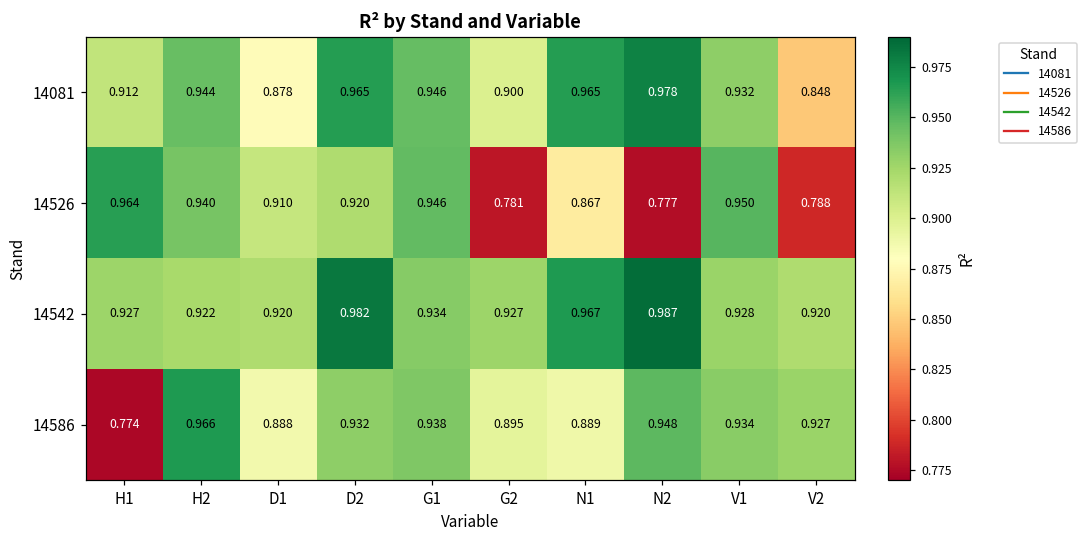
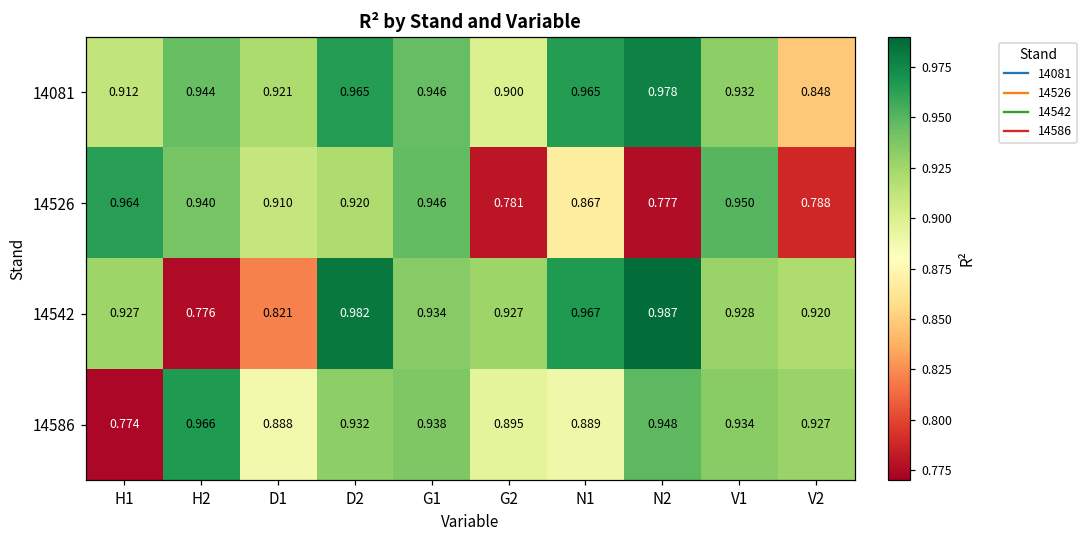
14081, D1: 0.878 -> 0.921
14542, H2: 0.922 -> 0.776
14542, D1: 0.920 -> 0.821
